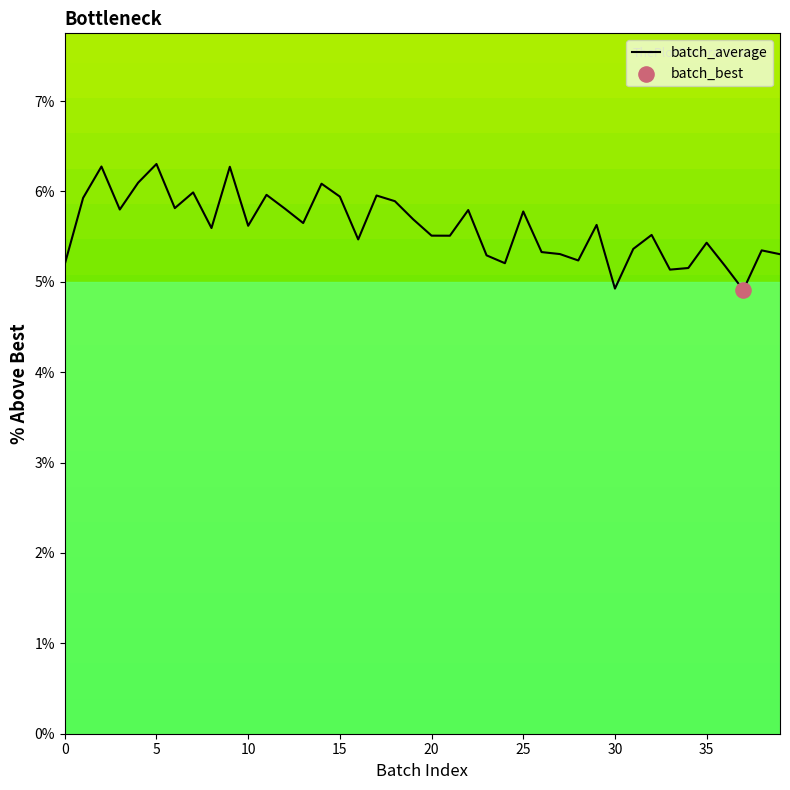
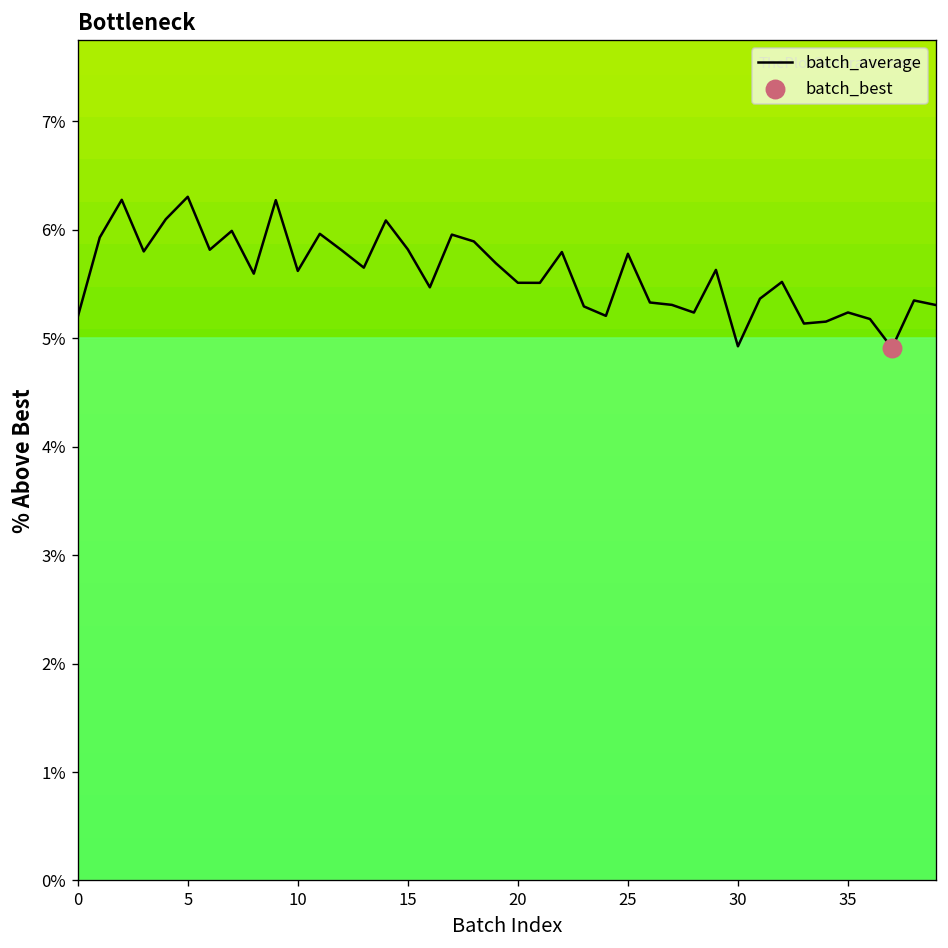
batch_average, 15: 5.9% -> 5.8%
batch_average, 35: 5.4% -> 5.2%
